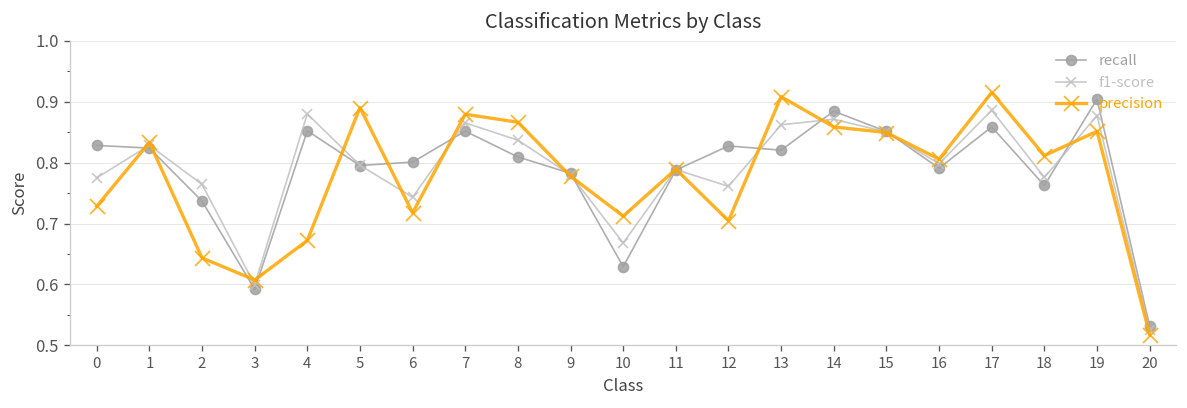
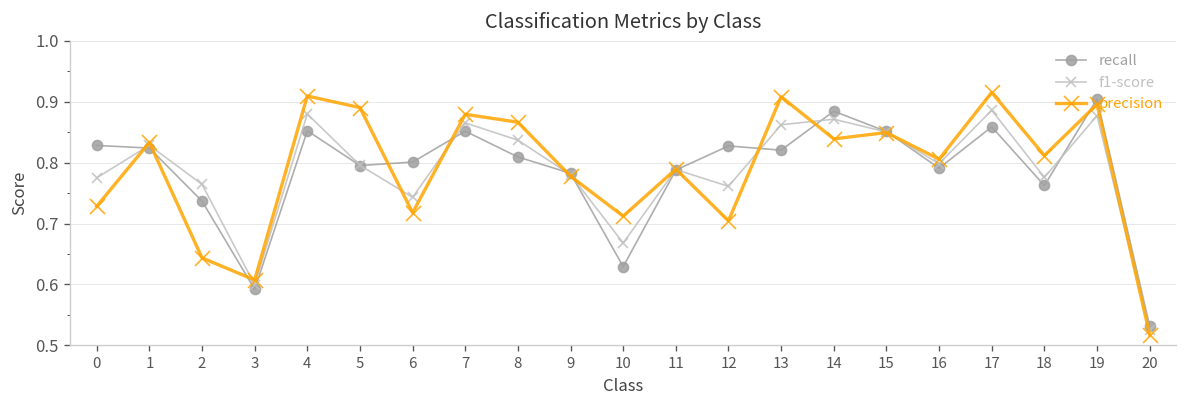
precision, 4: 0.67 -> 0.91
precision, 14: 0.86 -> 0.84
precision, 19: 0.85 -> 0.90
